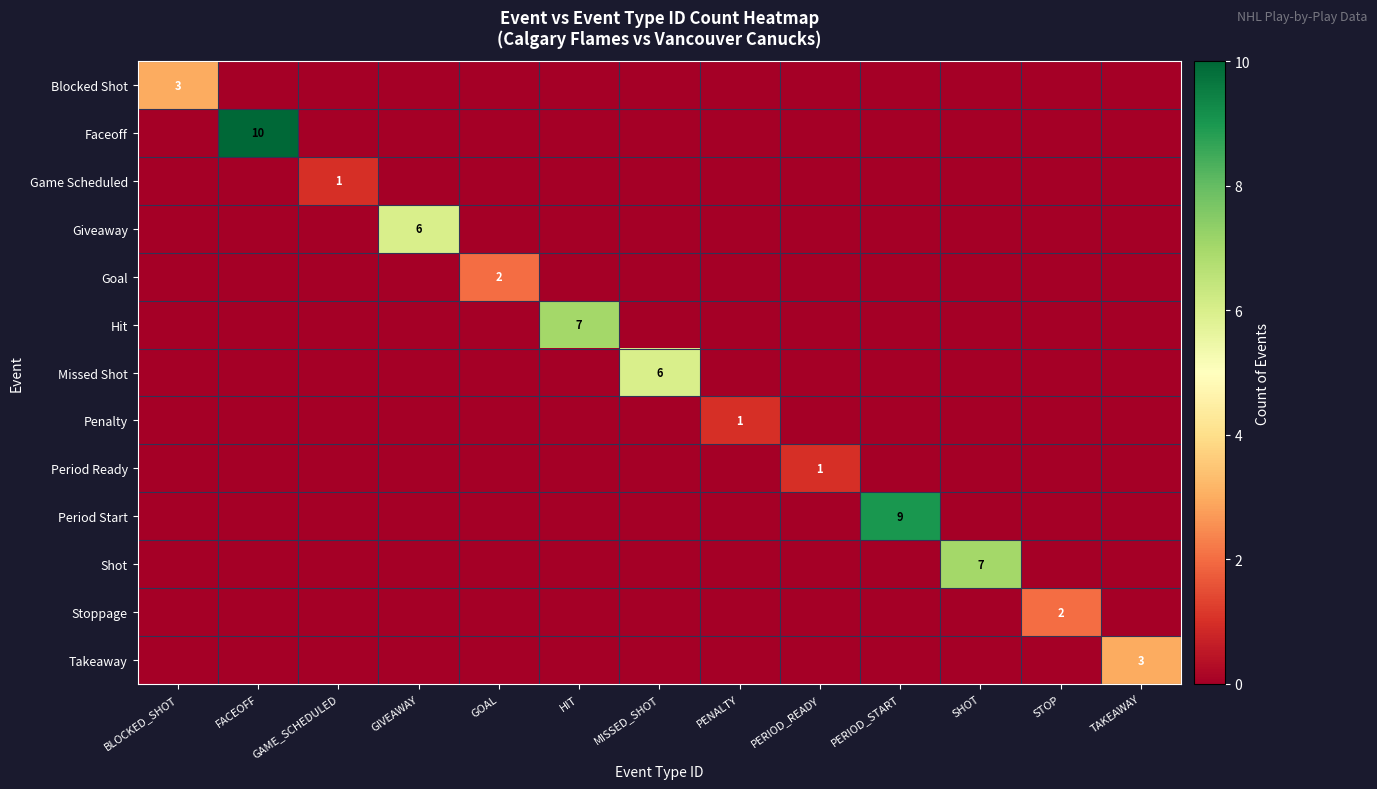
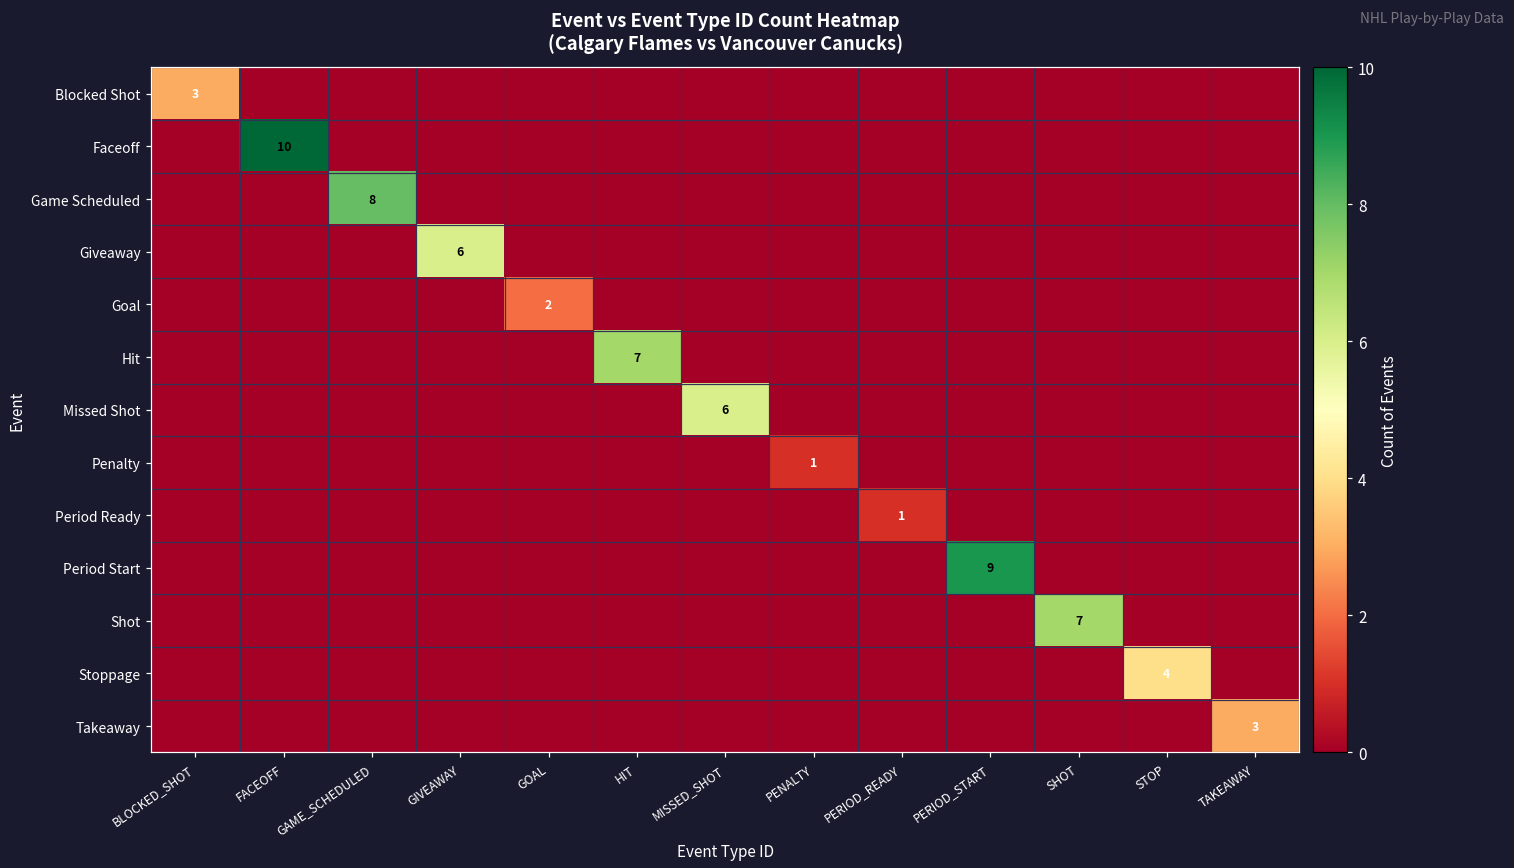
Game Scheduled, GAME_SCHEDULED: 1 -> 8
Stoppage, STOP: 2 -> 4
